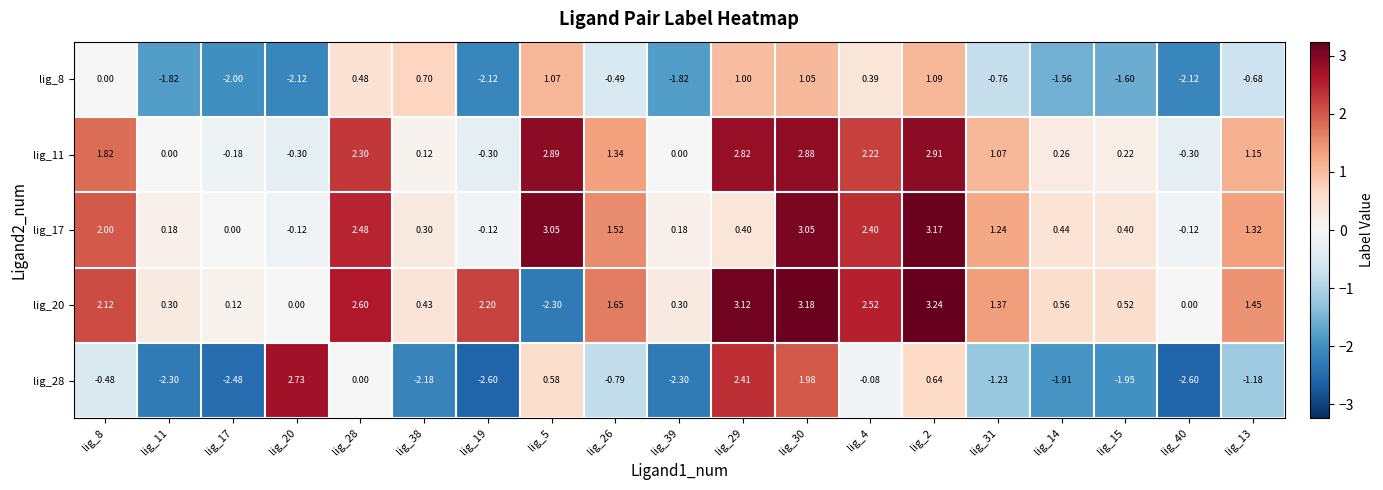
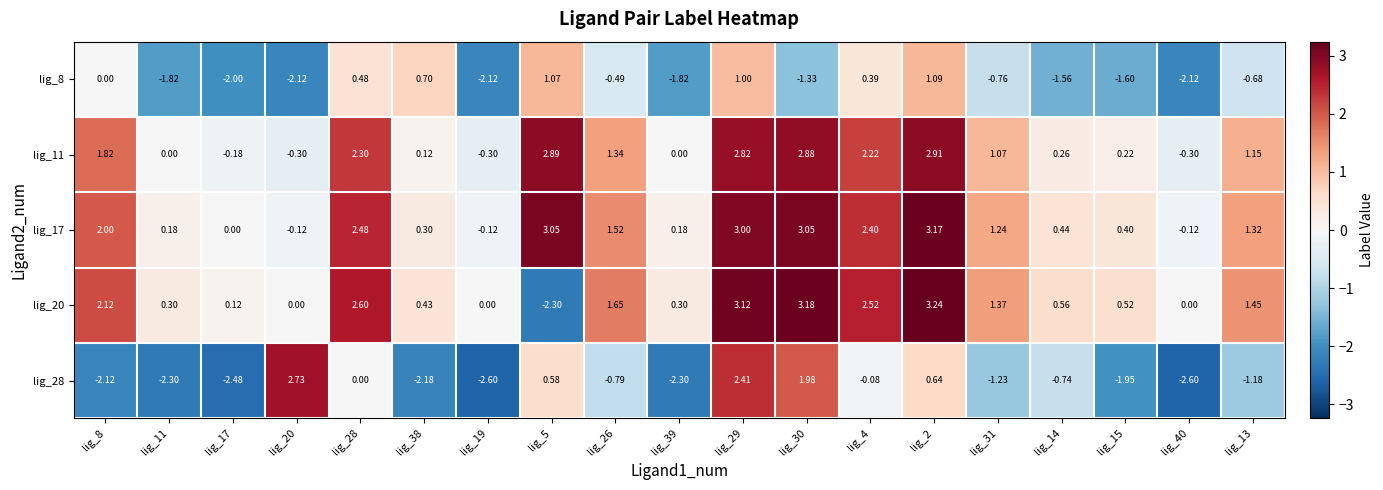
lig_8, lig_30: 1.05 -> -1.33
lig_17, lig_29: 0.40 -> 3.00
lig_20, lig_19: 2.20 -> 0.00
lig_28, lig_8: -0.48 -> -2.12
lig_28, lig_14: -1.91 -> -0.74
